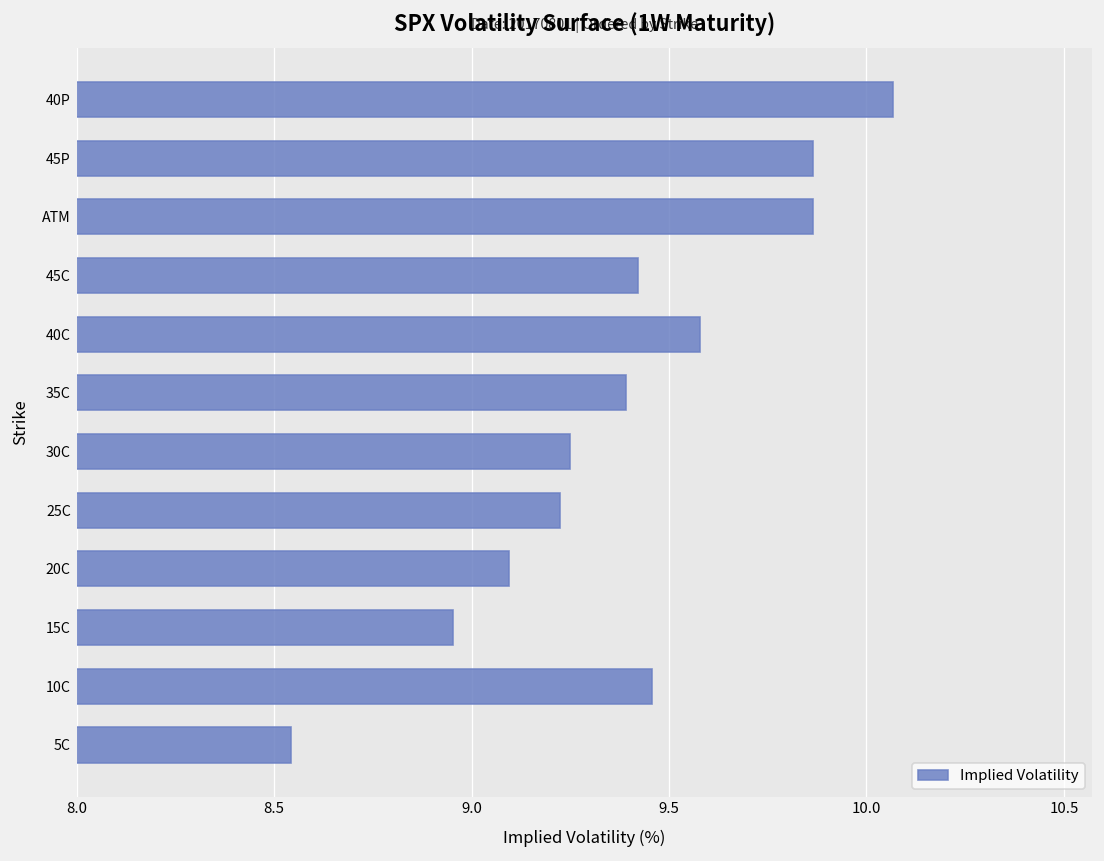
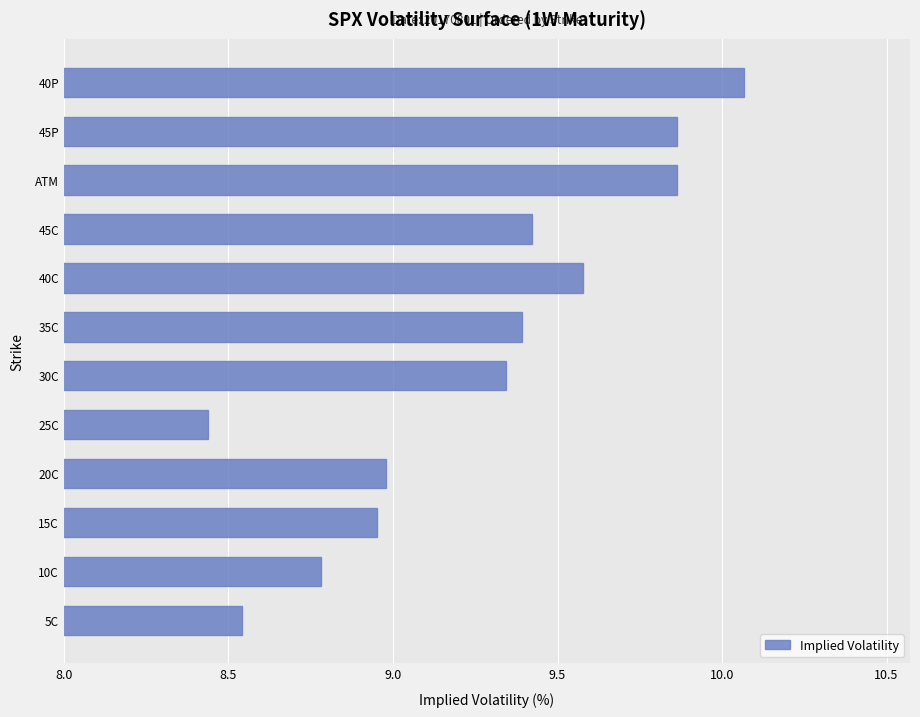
30C: 9.25 -> 9.34
25C: 9.22 -> 8.44
20C: 9.10 -> 8.98
10C: 9.46 -> 8.78
